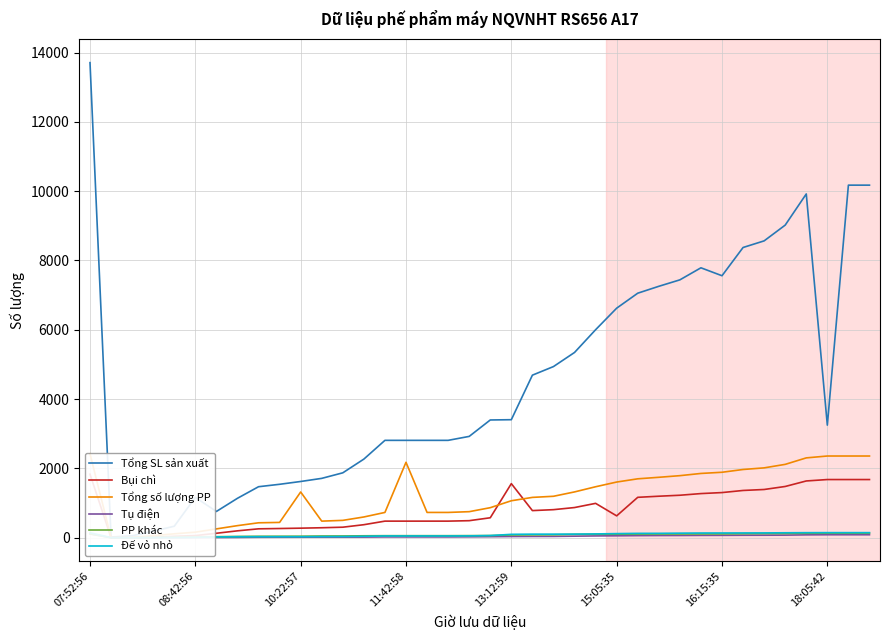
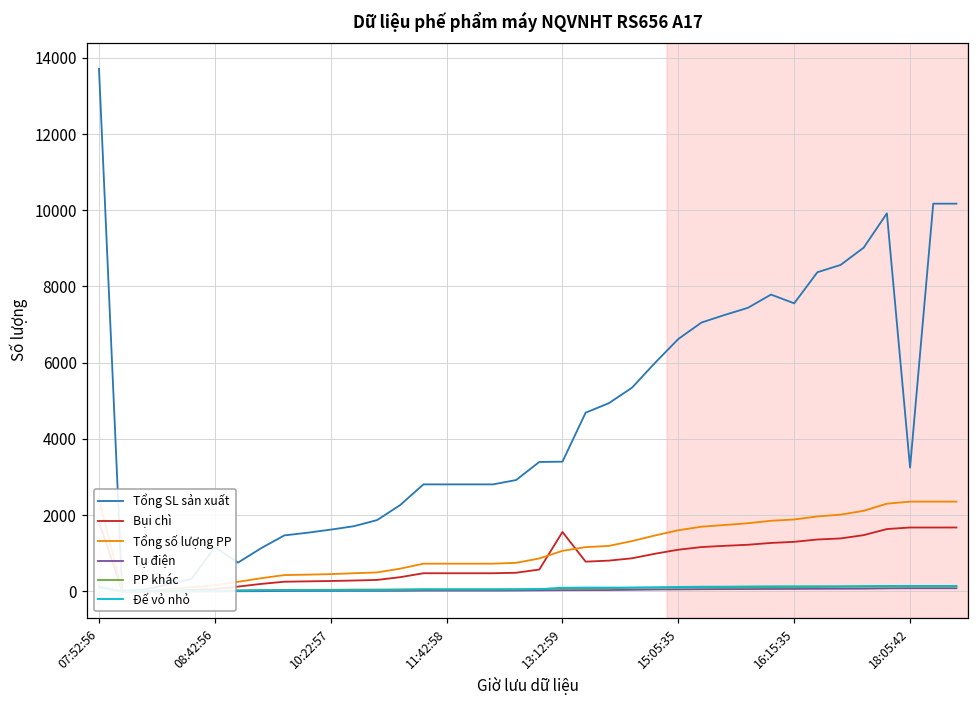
Tổng số lượng PP, 10:22:57: 1300 -> 500
Tổng số lượng PP, 11:42:58: 2200 -> 700
Bụi chì, 15:05:35: 600 -> 1100
